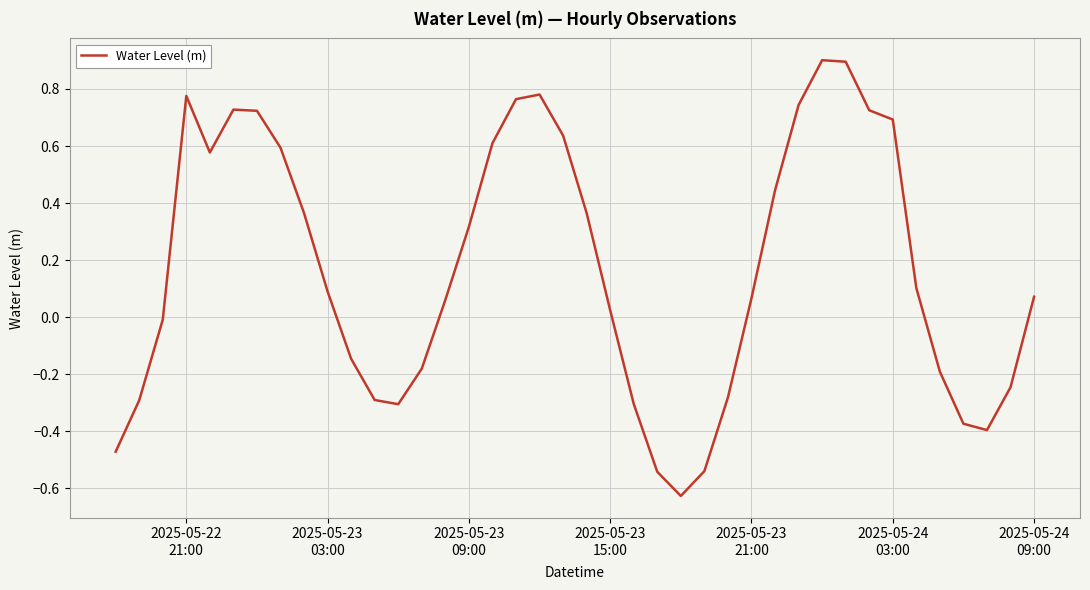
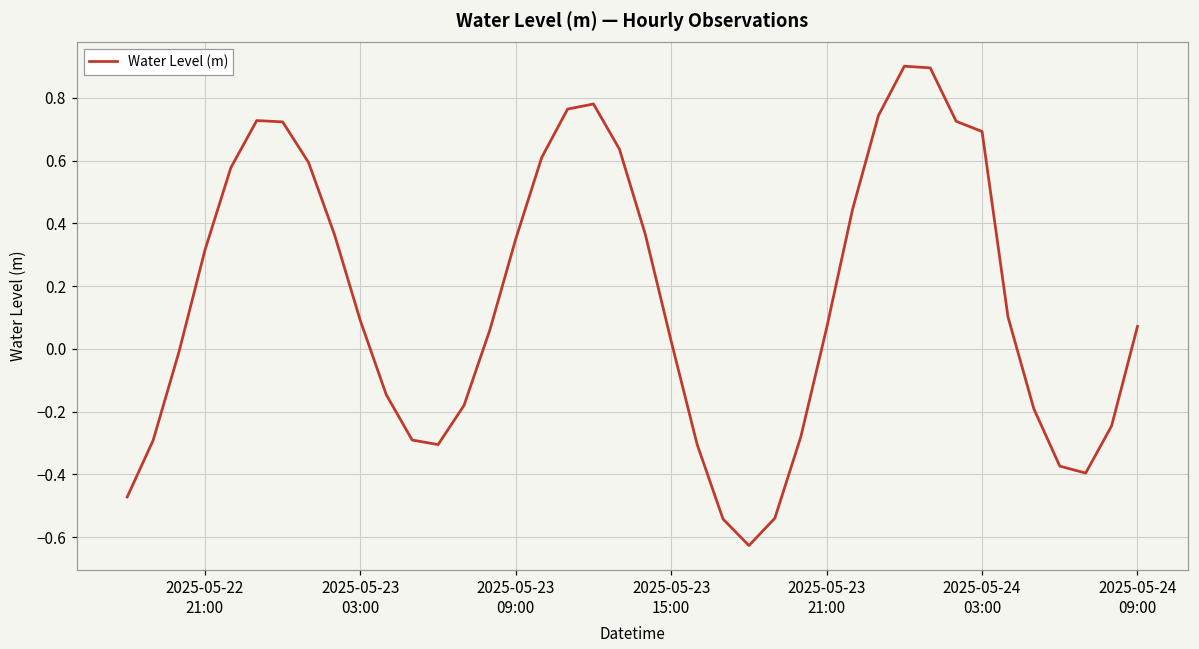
2025-05-22 21:00: 0.78 -> 0.31
2025-05-23 09:00: 0.32 -> 0.35
